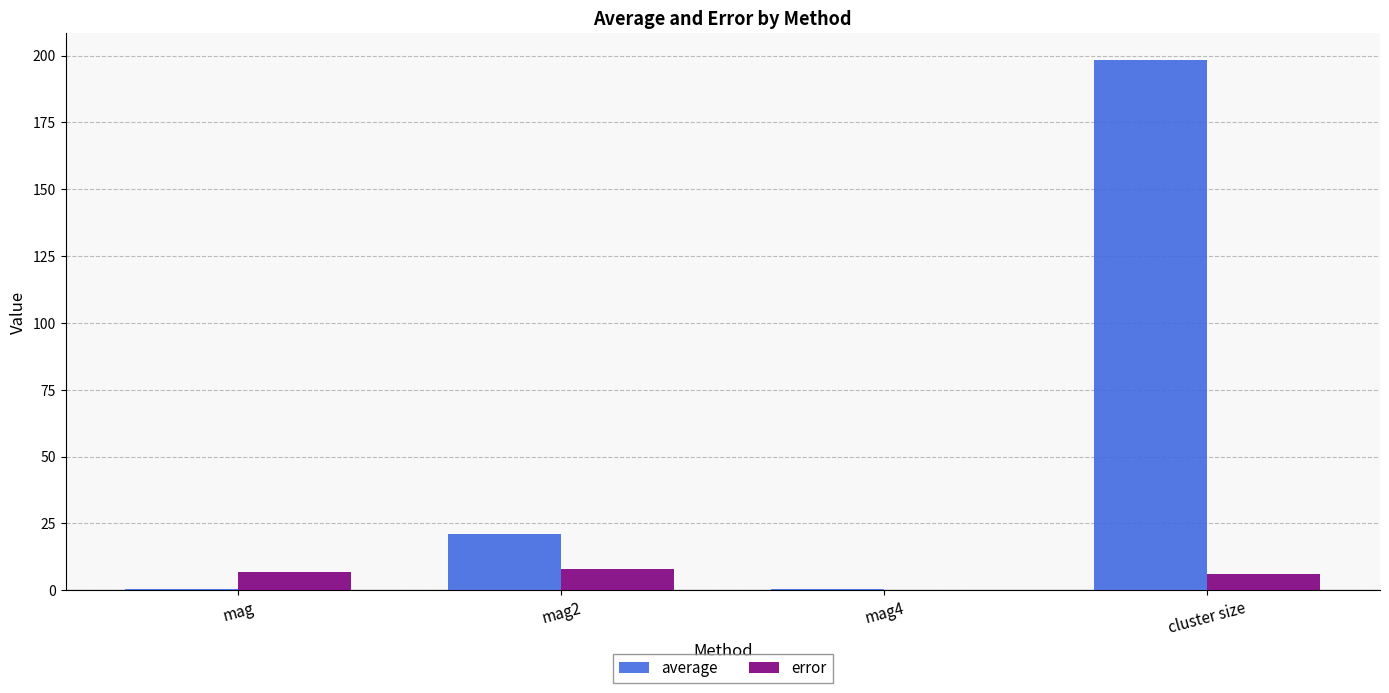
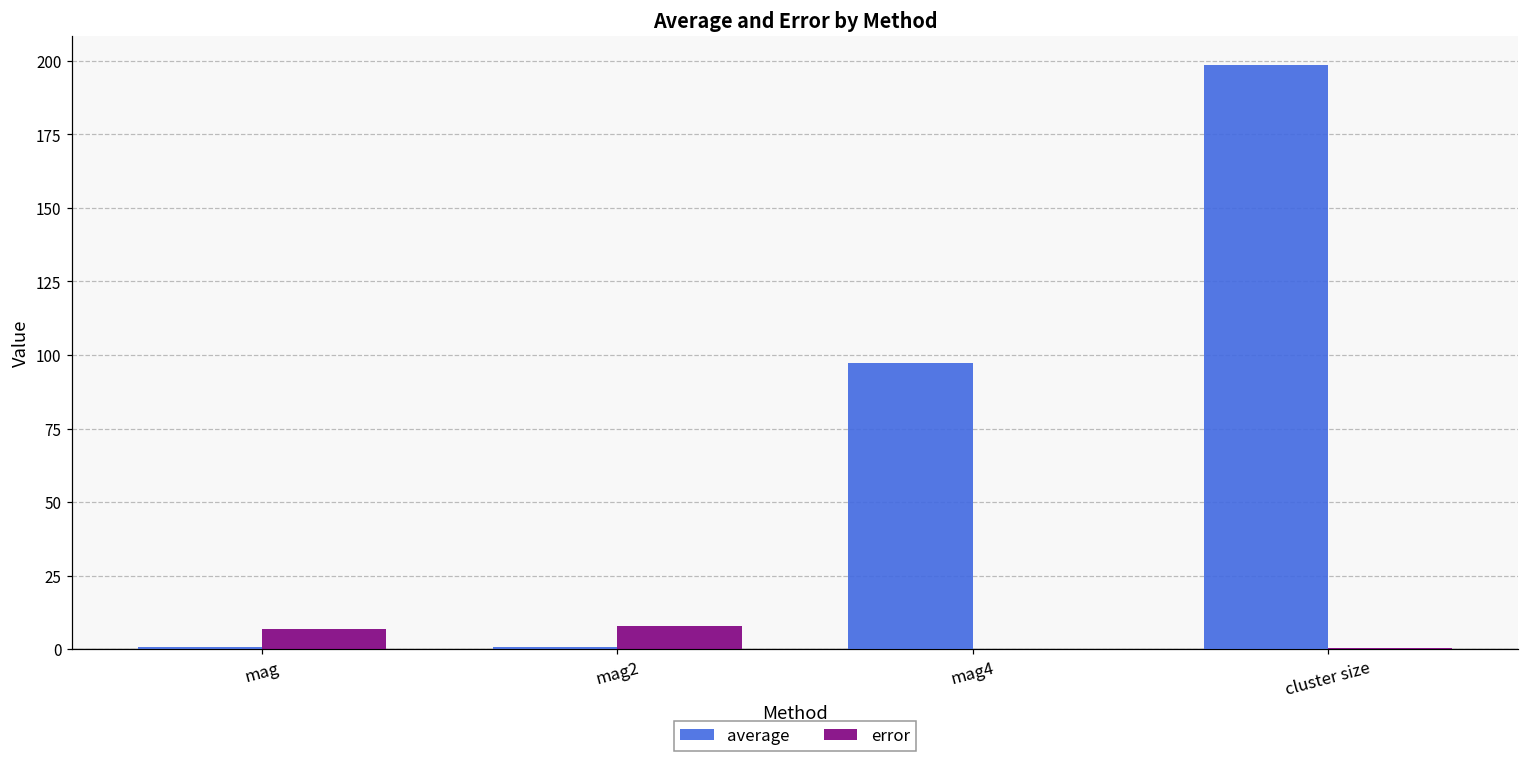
average, mag2: 21 -> 1
average, mag4: 1 -> 97
error, cluster size: 6 -> 0
